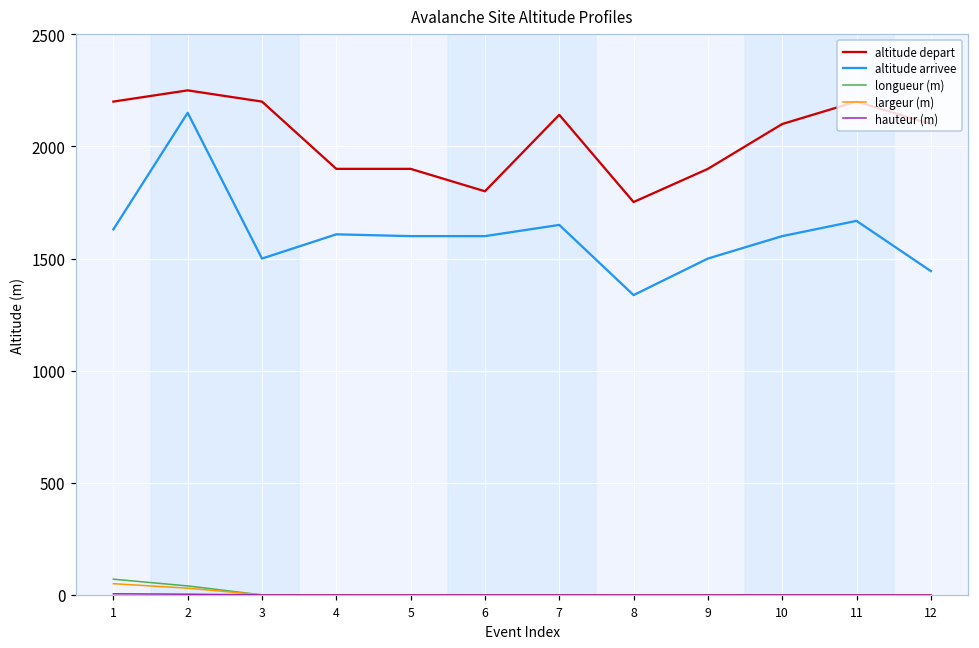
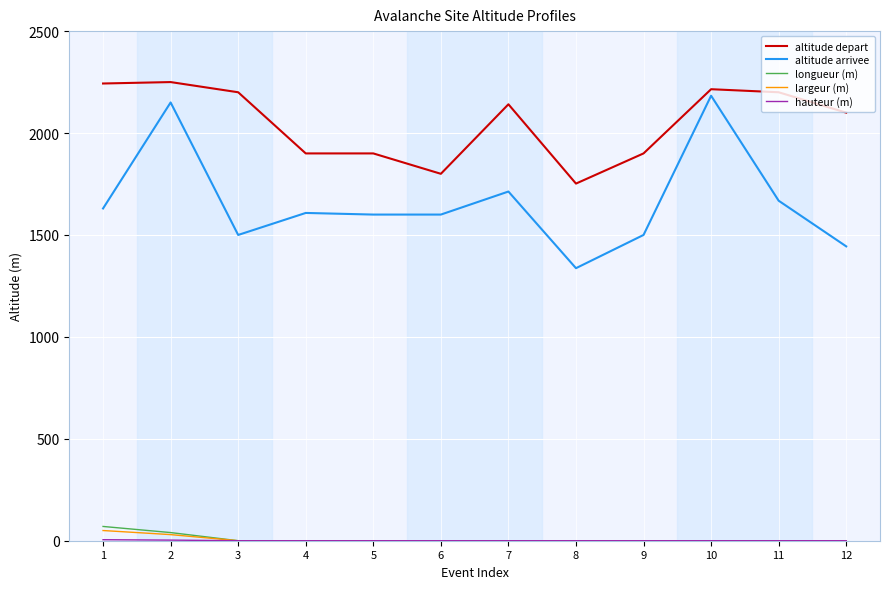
altitude depart, 1: 2200 -> 2240
altitude arrivee, 7: 1650 -> 1710
altitude depart, 10: 2100 -> 2220
altitude arrivee, 10: 1600 -> 2180
